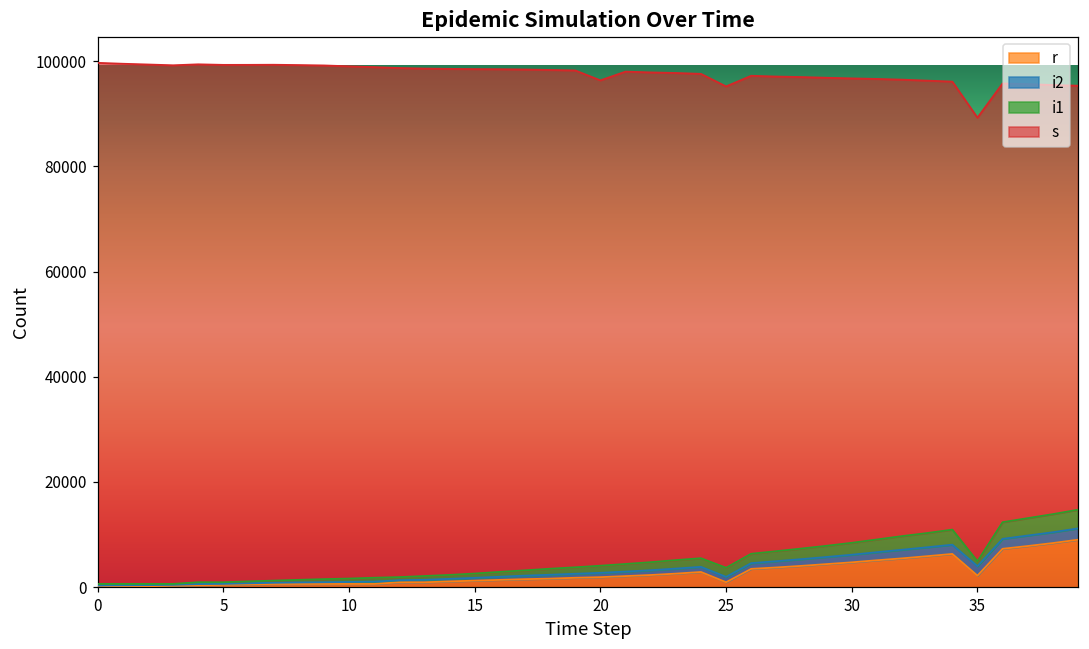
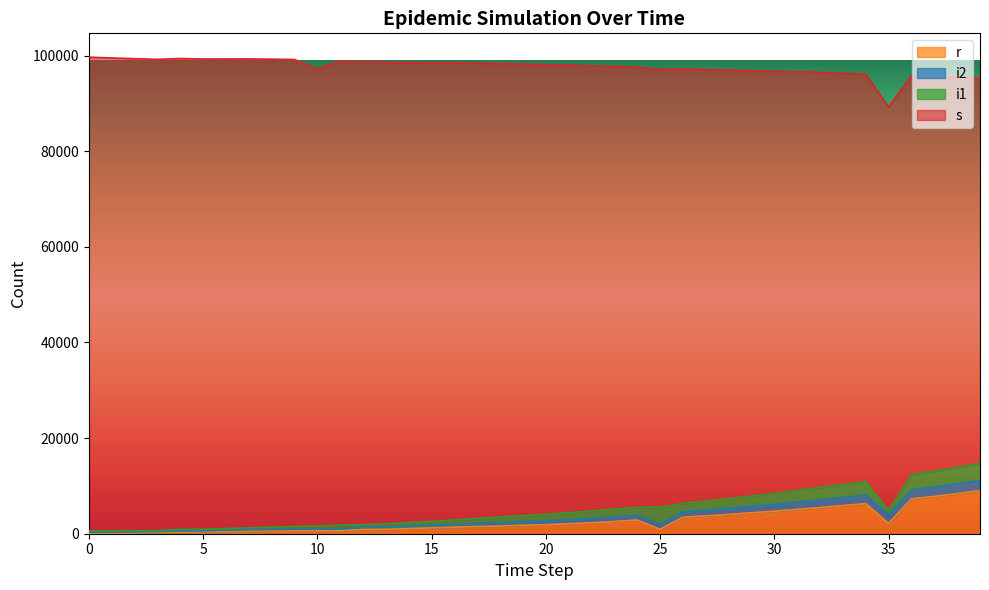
s, 10: 97000 -> 96000
s, 20: 92000 -> 94000
i1, 25: 2000 -> 4000
